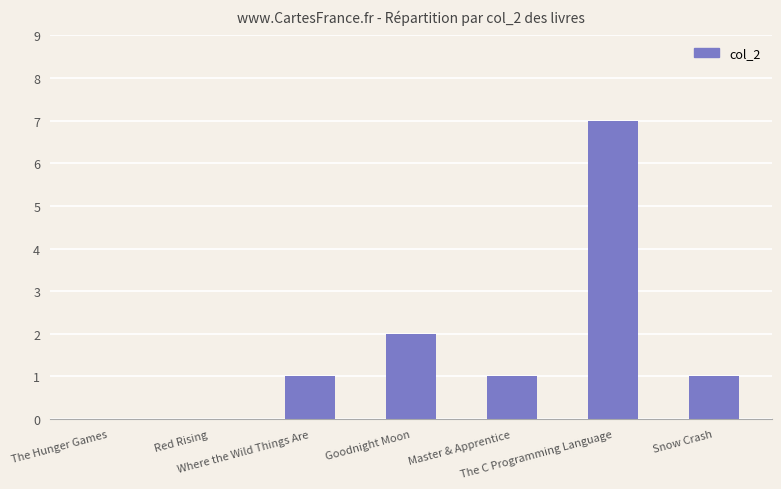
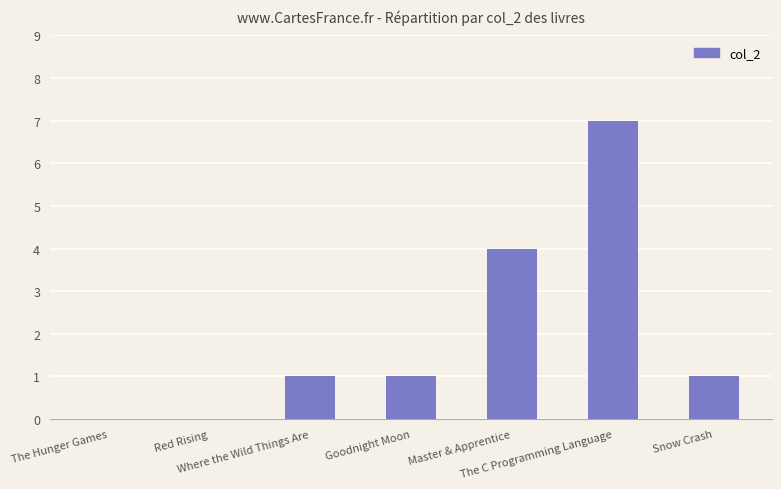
Goodnight Moon: 2 -> 1
Master & Apprentice: 1 -> 4
